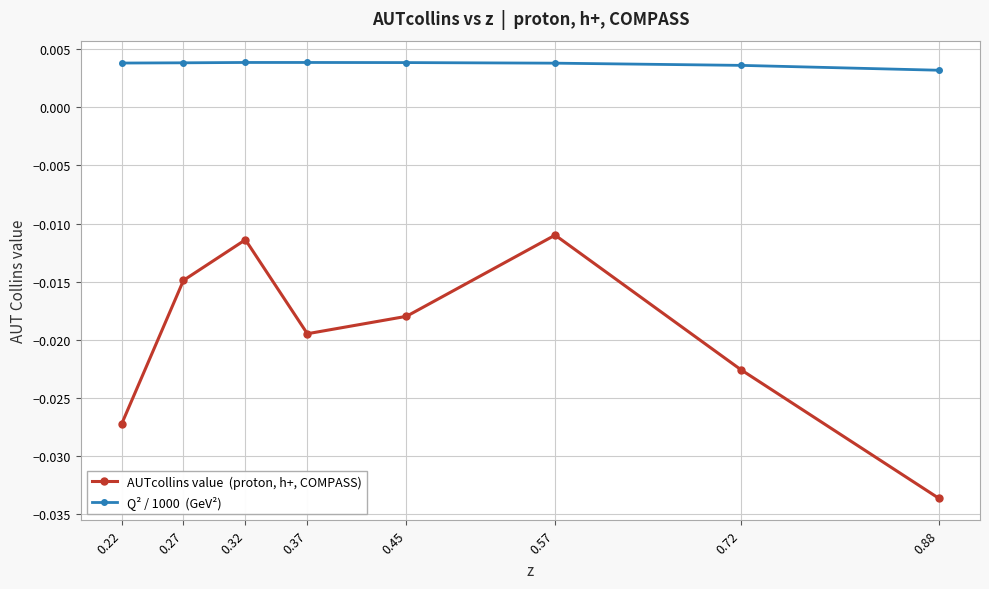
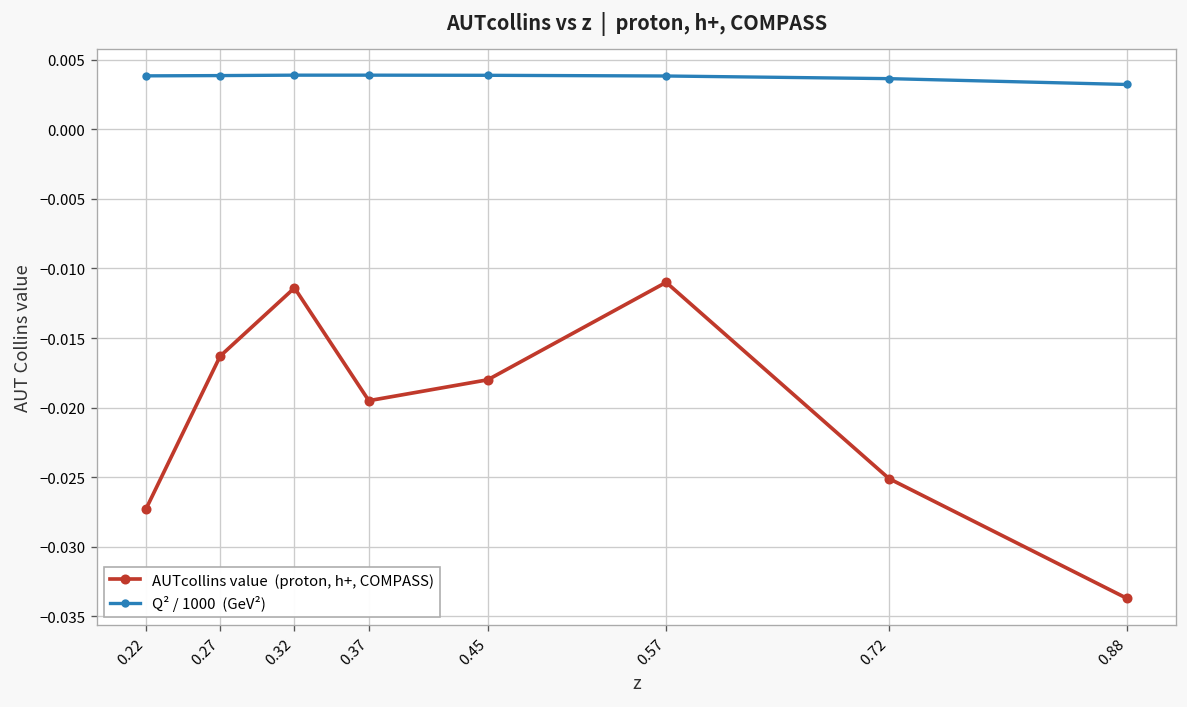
AUTcollins value (proton, h+, COMPASS), 0.27: -0.0149 -> -0.0163
AUTcollins value (proton, h+, COMPASS), 0.72: -0.0226 -> -0.0251
